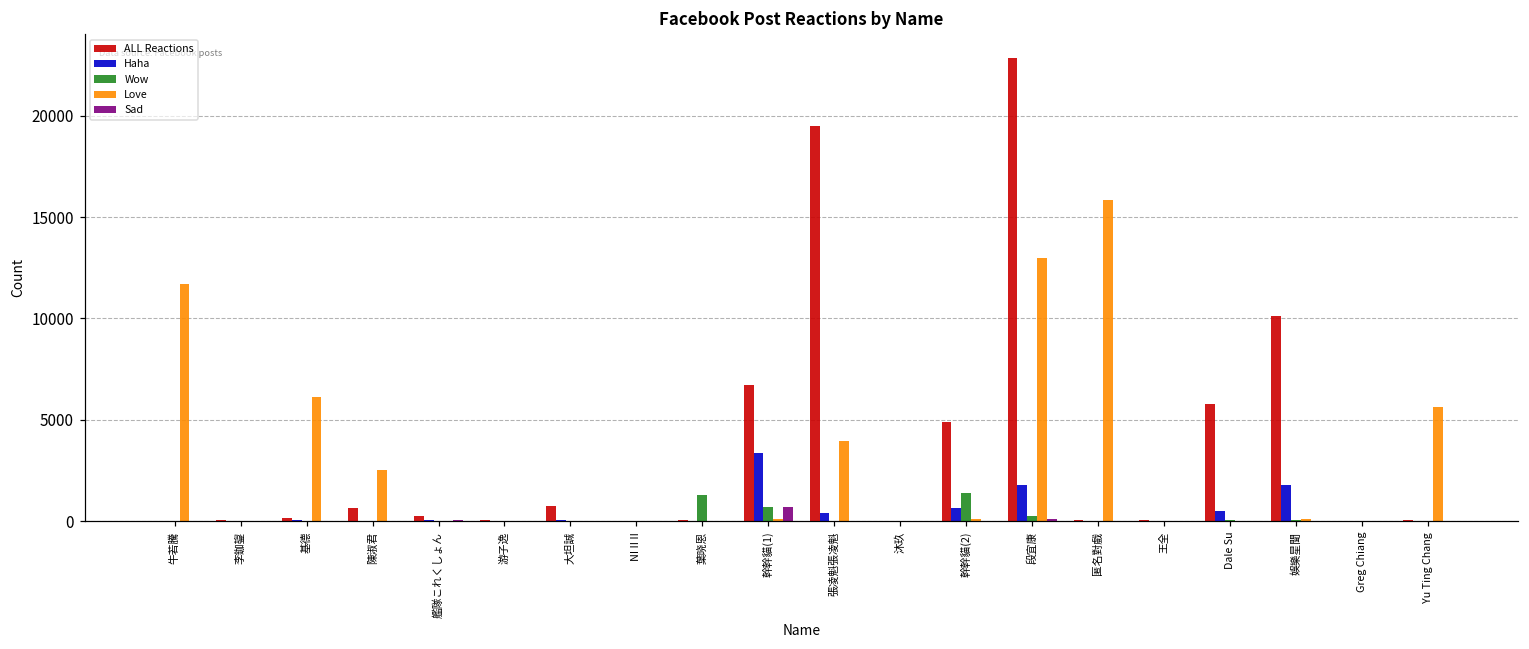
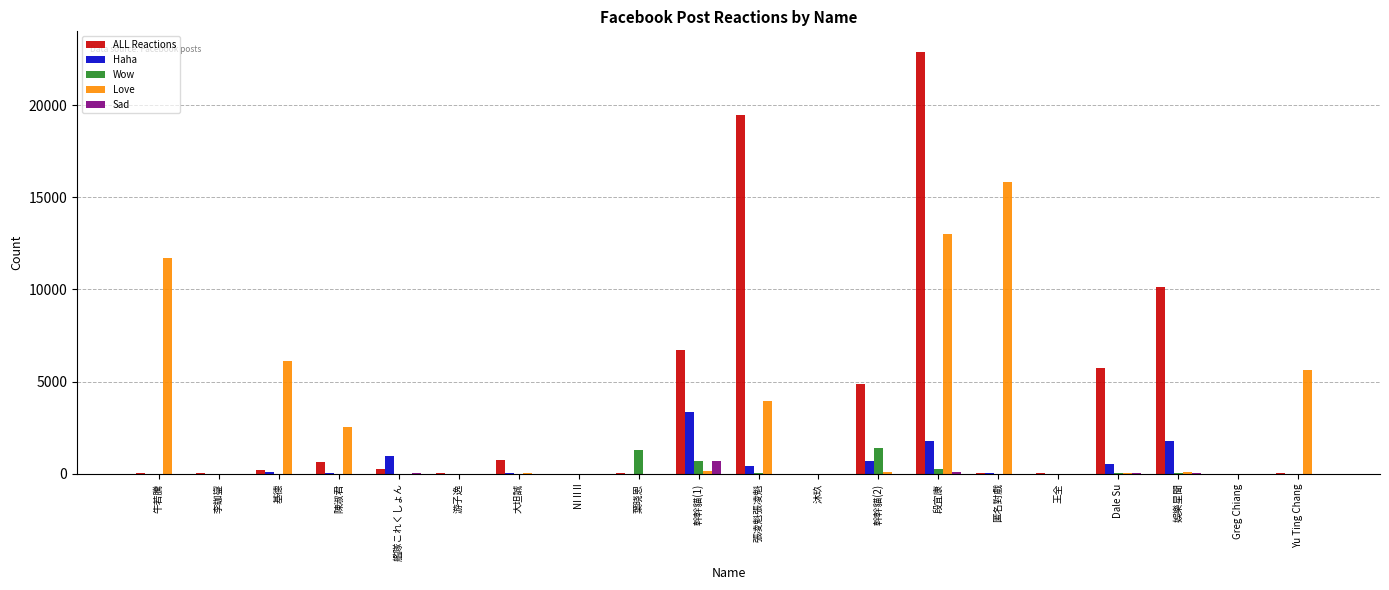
Haha, 艦隊これくしょん: 100 -> 900
